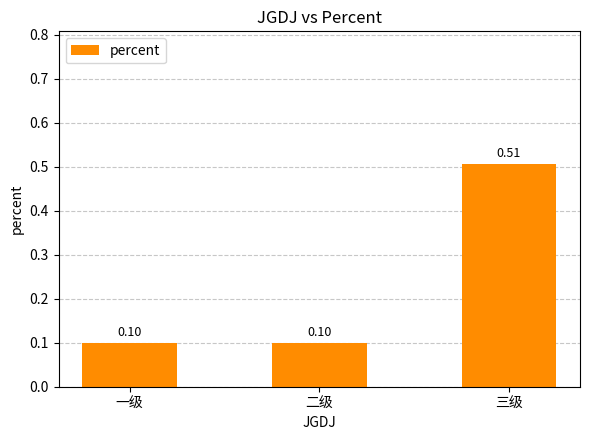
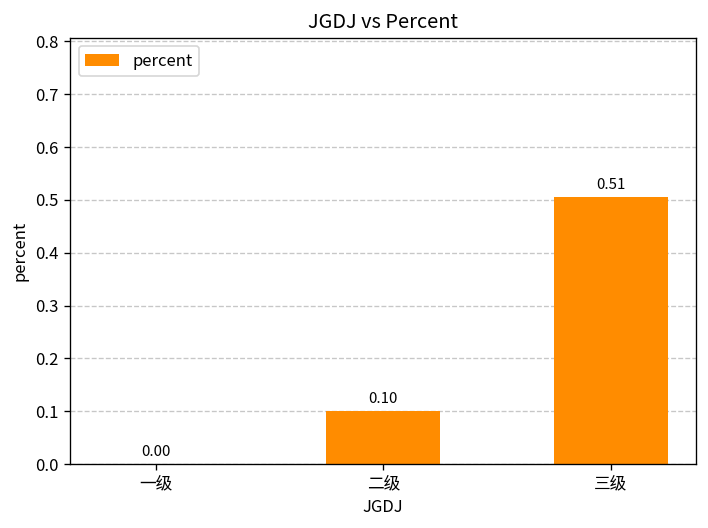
一级: 0.10 -> 0.00
